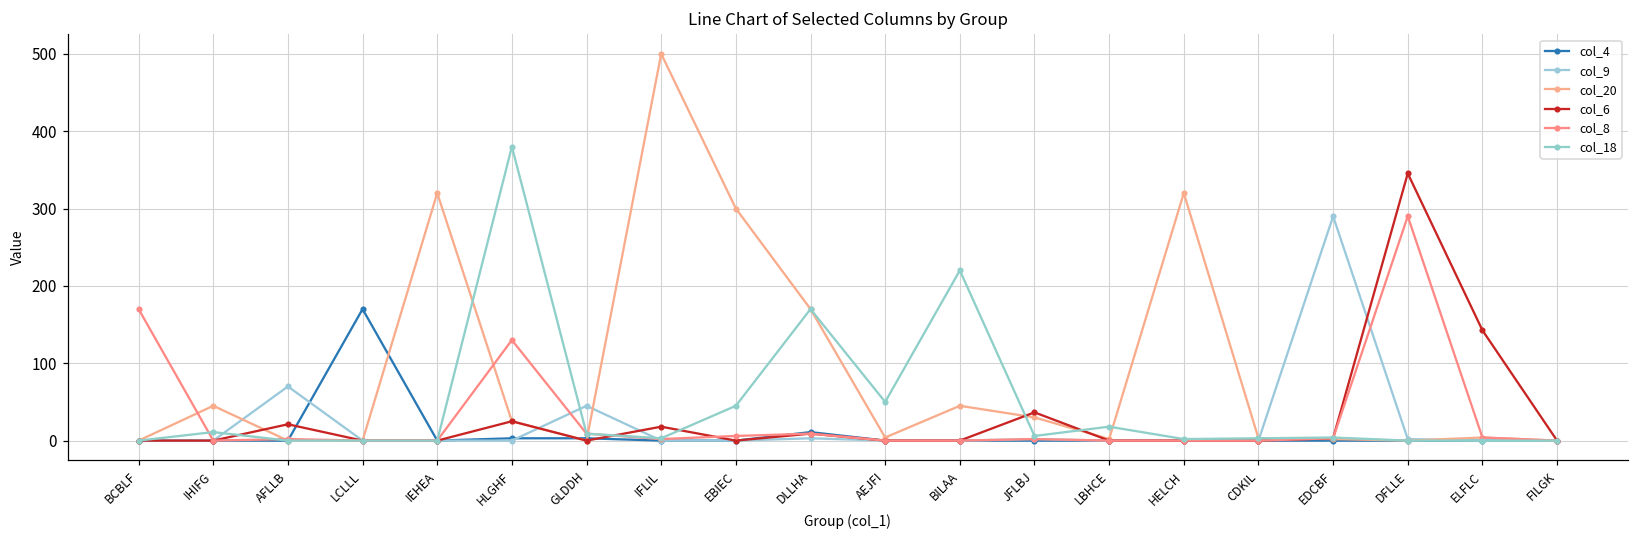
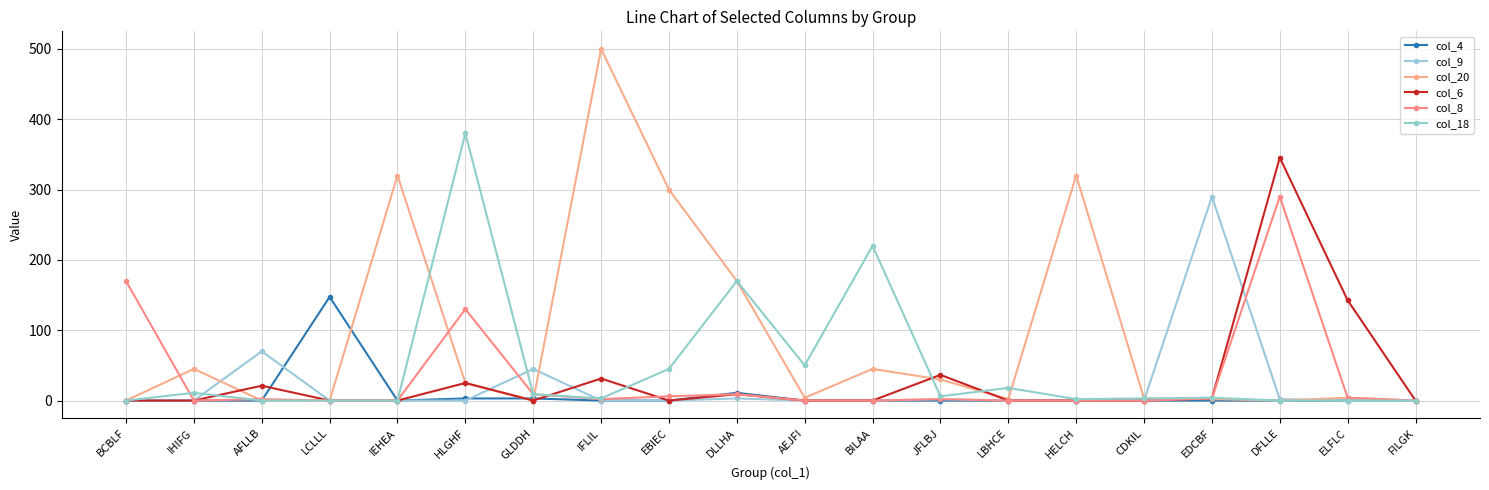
col_4, LCLLL: 170 -> 150
col_6, IFLIL: 20 -> 30
